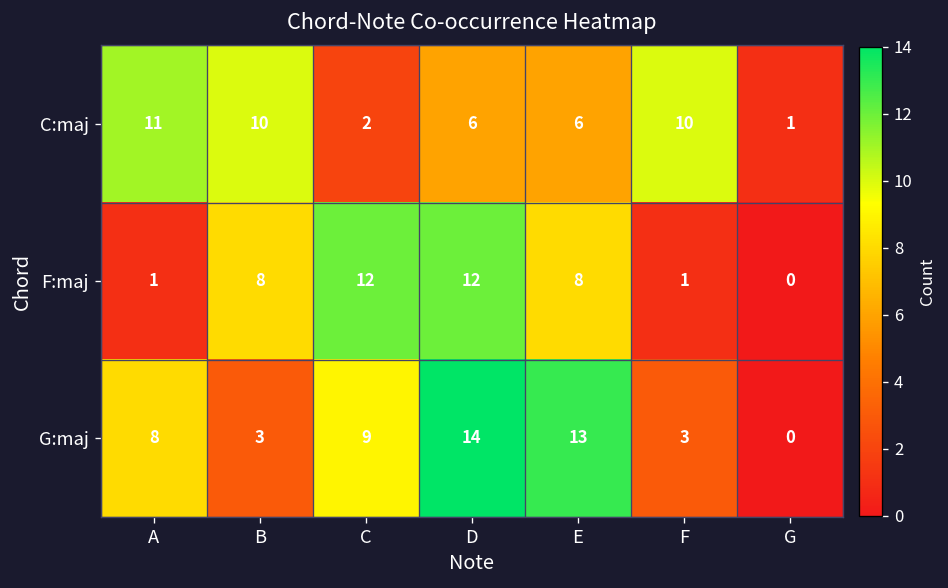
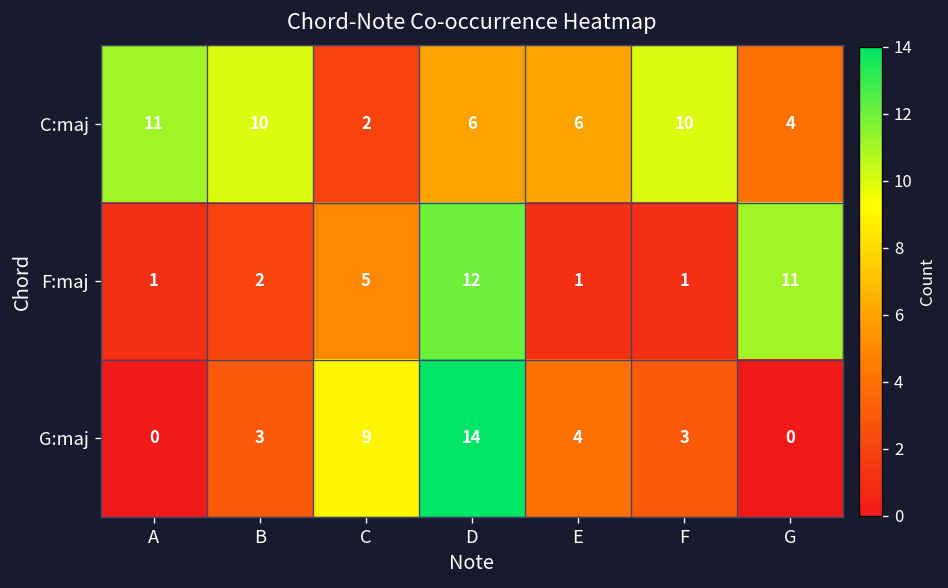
C:maj, G: 1 -> 4
F:maj, B: 8 -> 2
F:maj, C: 12 -> 5
F:maj, E: 8 -> 1
F:maj, G: 0 -> 11
G:maj, A: 8 -> 0
G:maj, E: 13 -> 4
